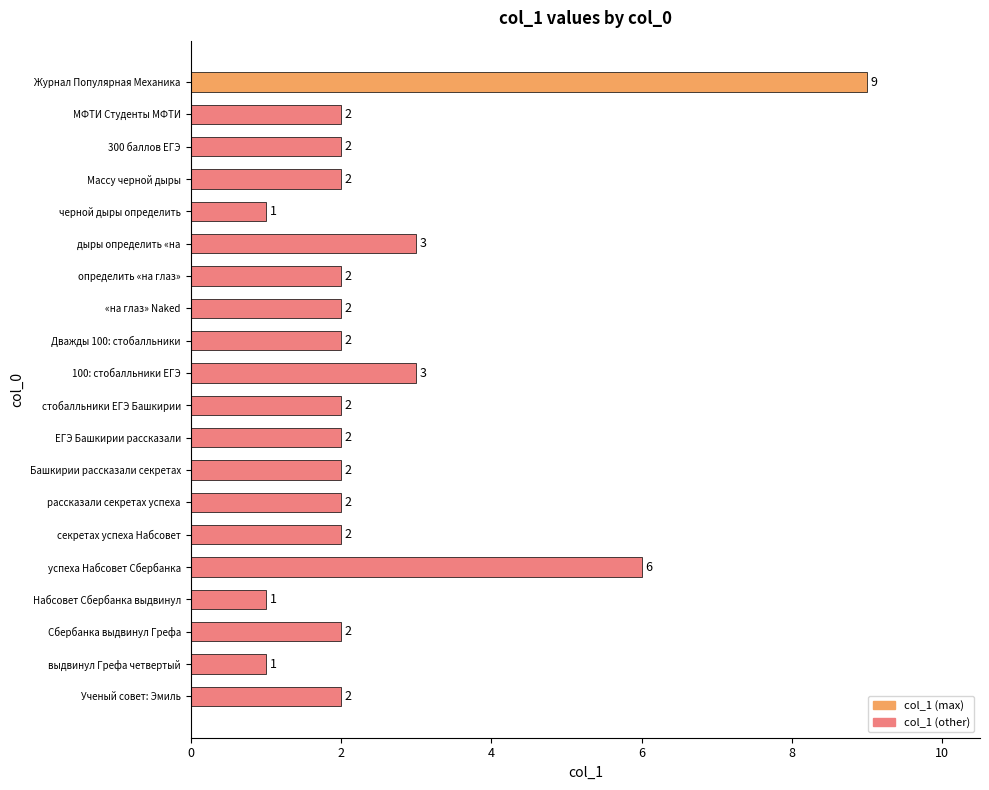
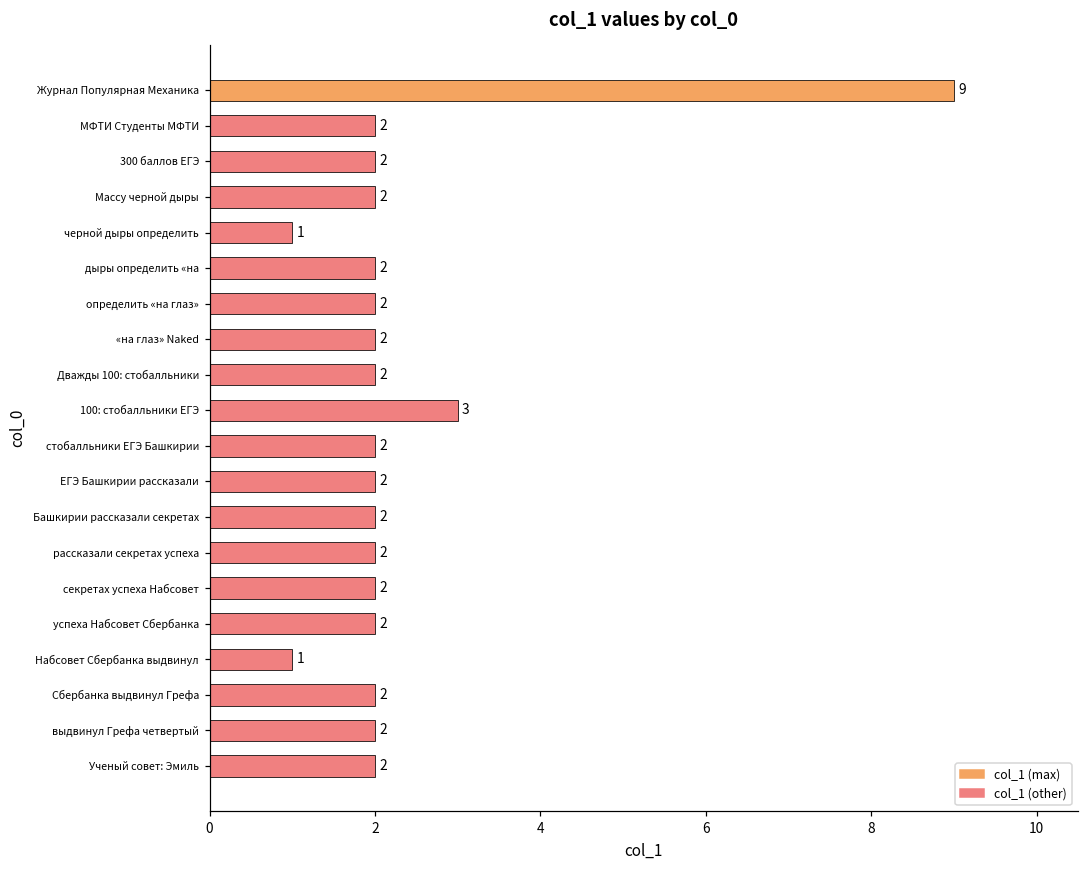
дыры определить «на: 3 -> 2
успеха Набсовет Сбербанка: 6 -> 2
выдвинул Грефа четвертый: 1 -> 2
